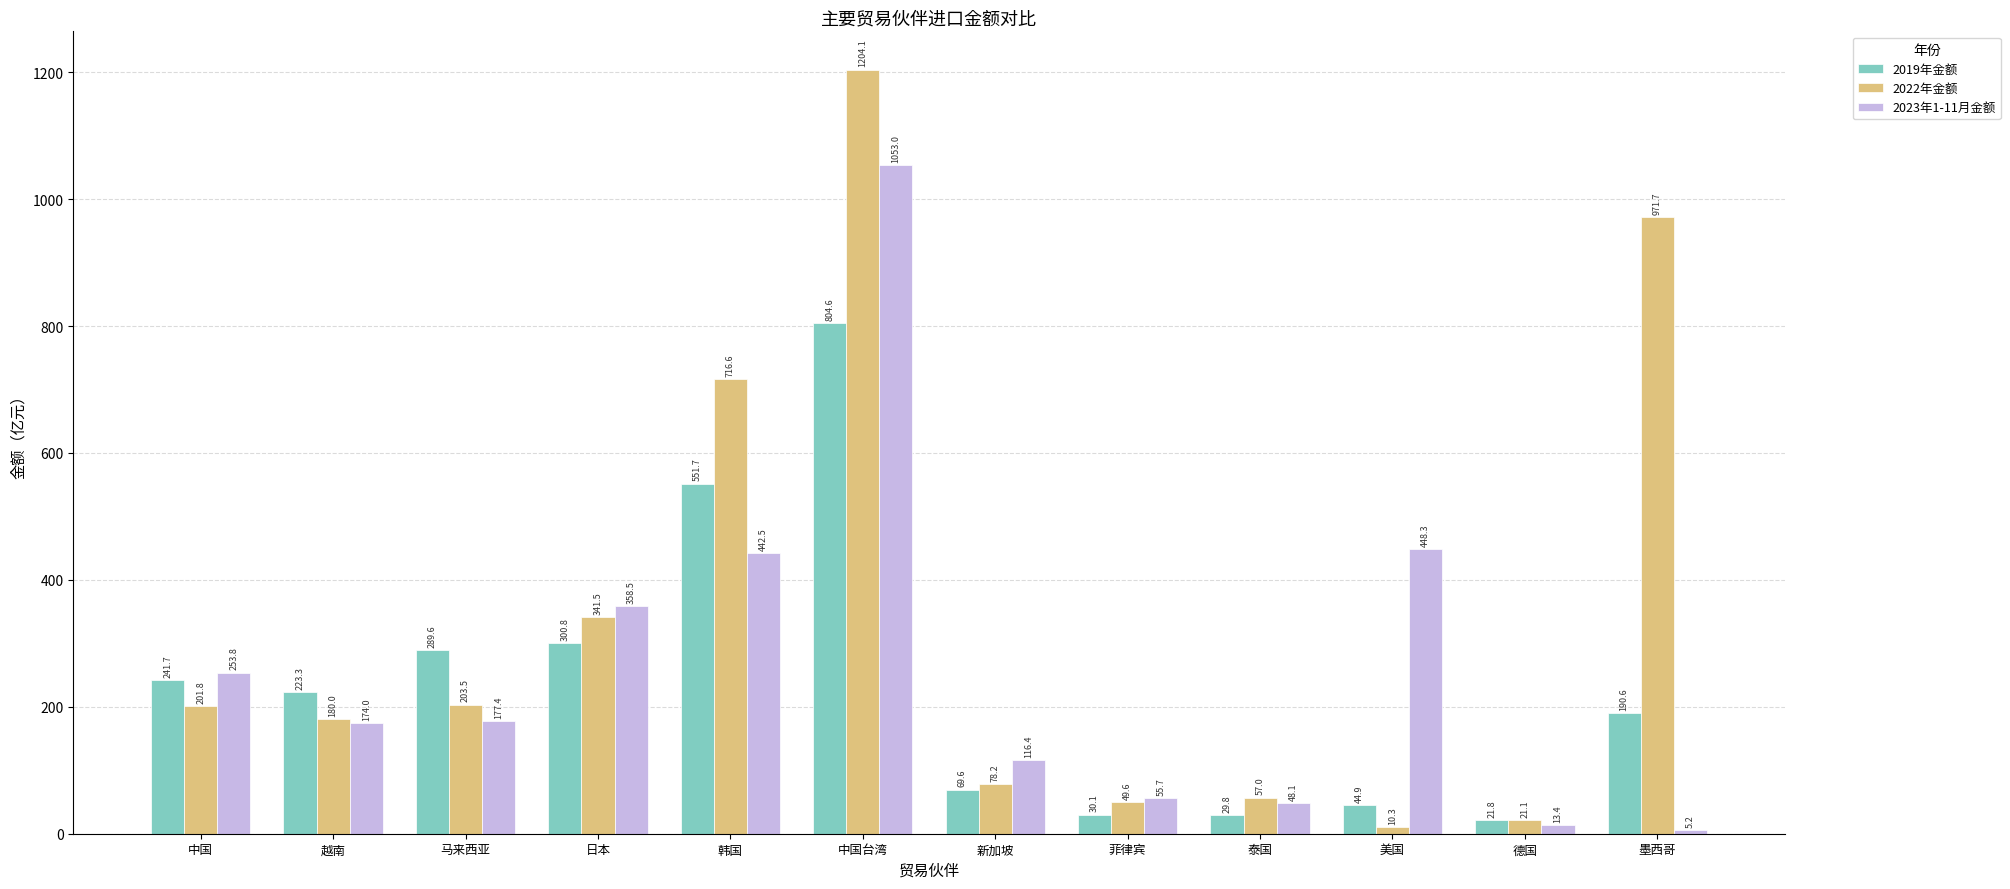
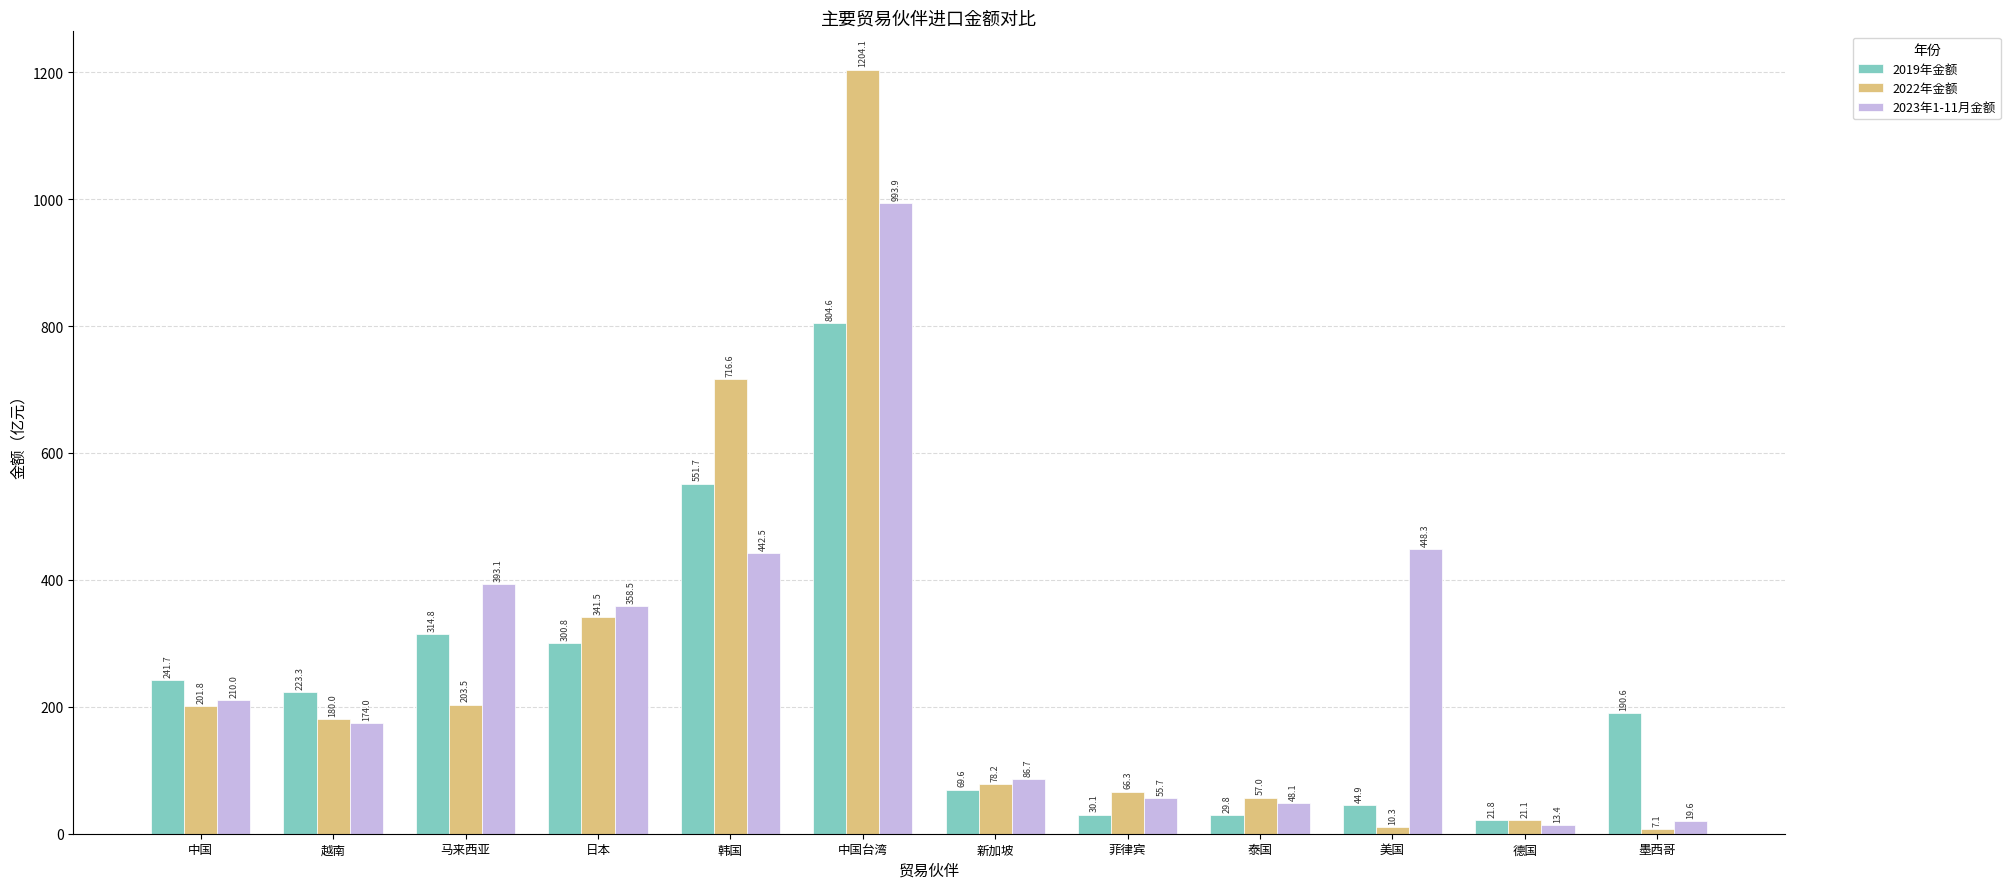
2023年1-11月金额, 中国: 253.8 -> 210.0
2019年金额, 马来西亚: 289.6 -> 314.8
2023年1-11月金额, 马来西亚: 177.4 -> 393.1
2023年1-11月金额, 中国台湾: 1053.0 -> 993.9
2023年1-11月金额, 新加坡: 116.4 -> 86.7
2022年金额, 菲律宾: 49.6 -> 66.3
2022年金额, 墨西哥: 971.7 -> 7.1
2023年1-11月金额, 墨西哥: 5.2 -> 19.6
